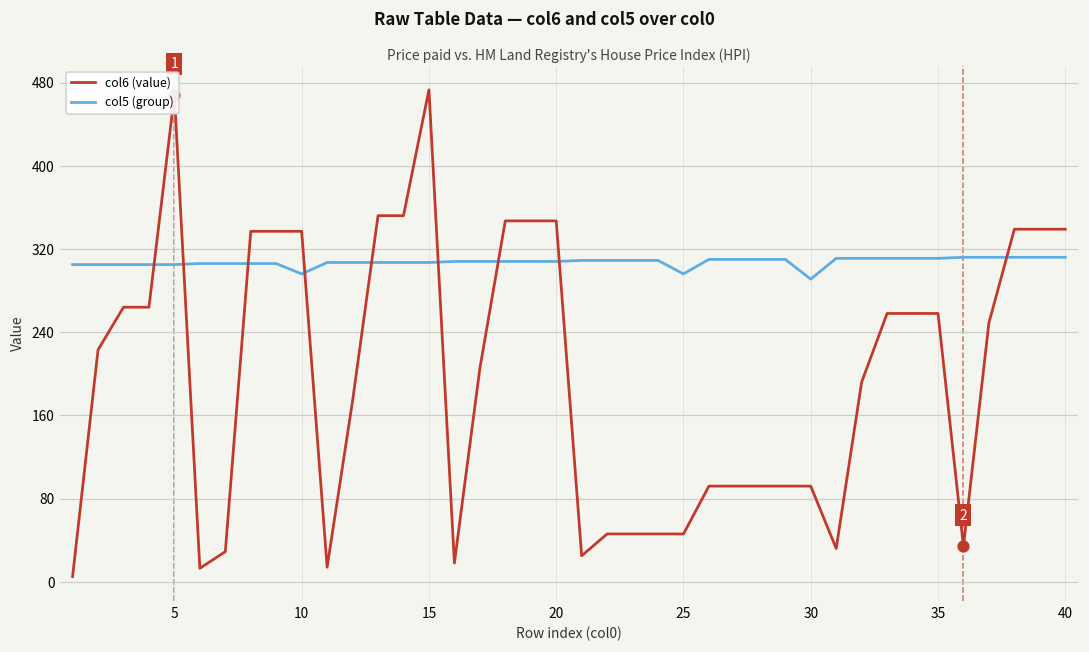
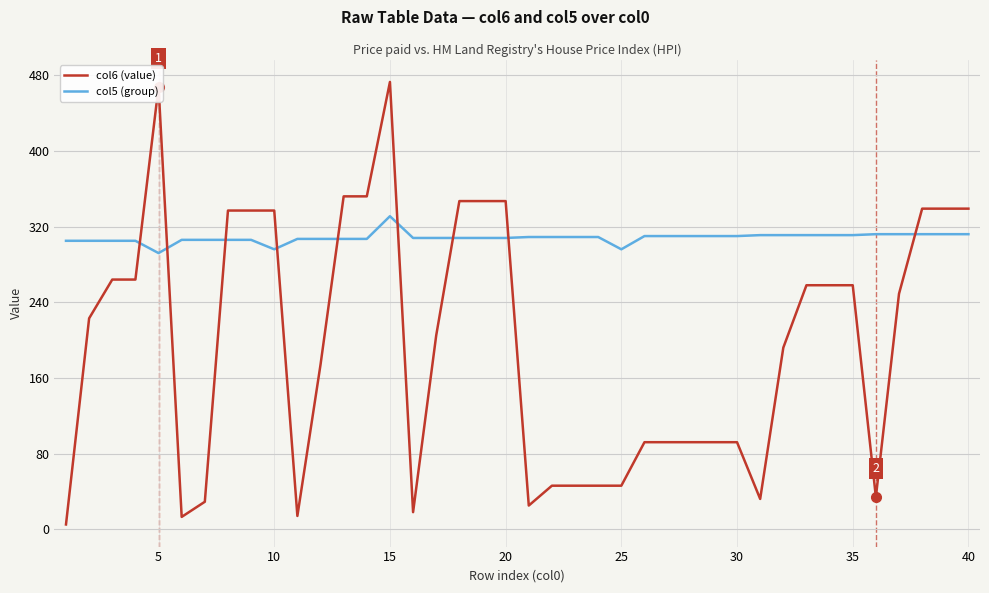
col5 (group), 5: 310 -> 290
col5 (group), 15: 310 -> 330
col5 (group), 30: 290 -> 310
